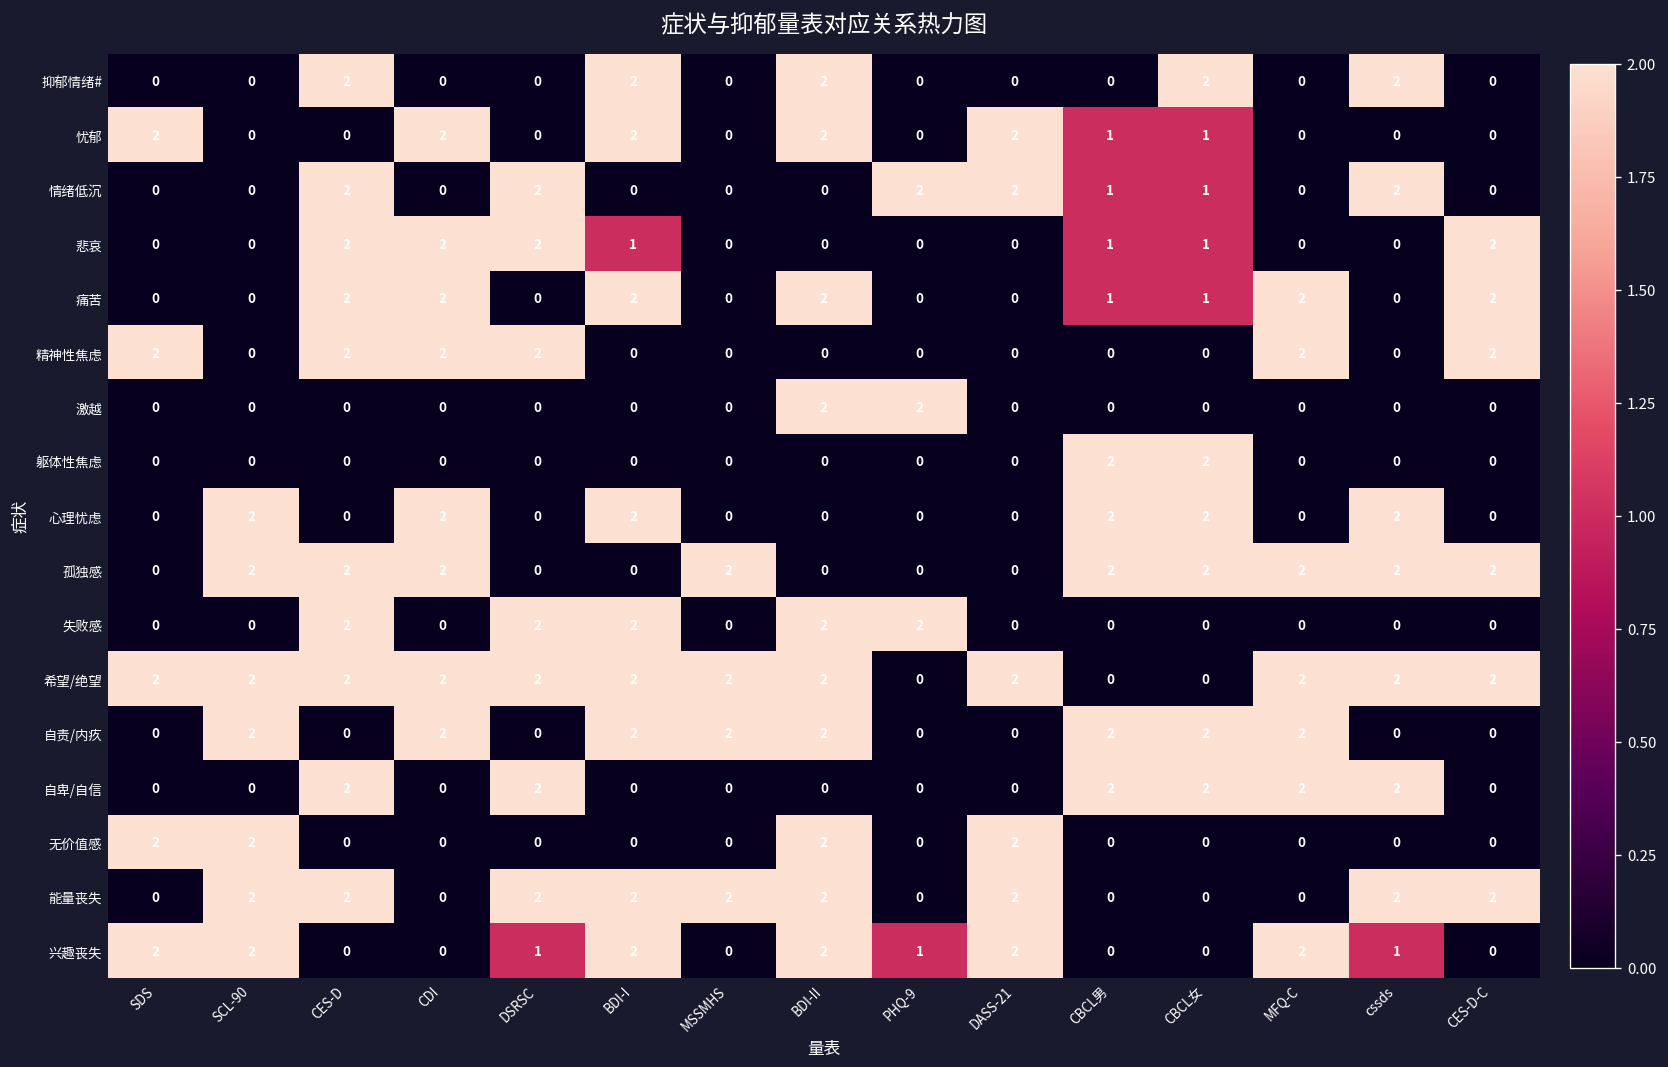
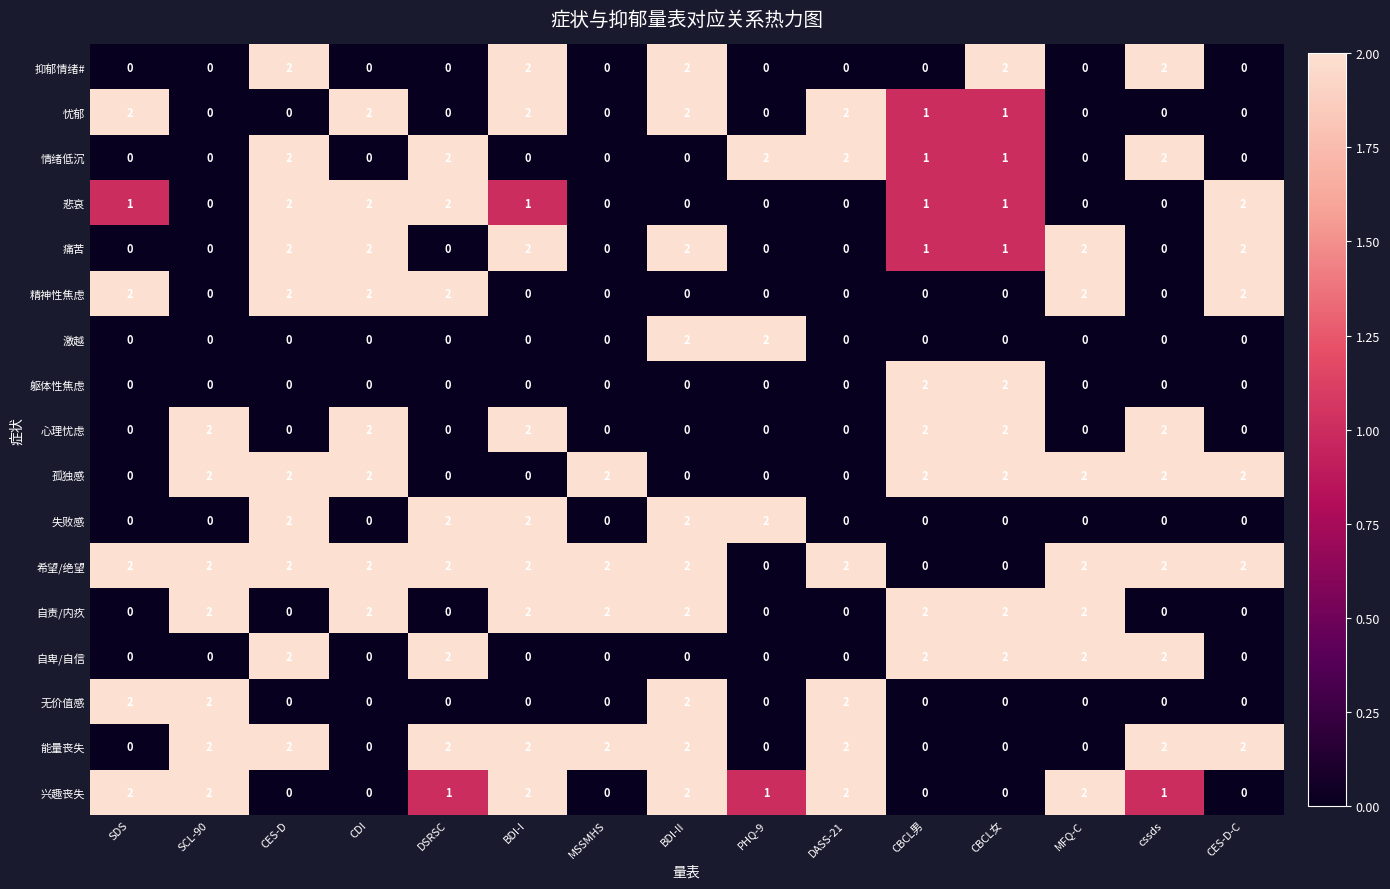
悲哀, SDS: 0 -> 1
